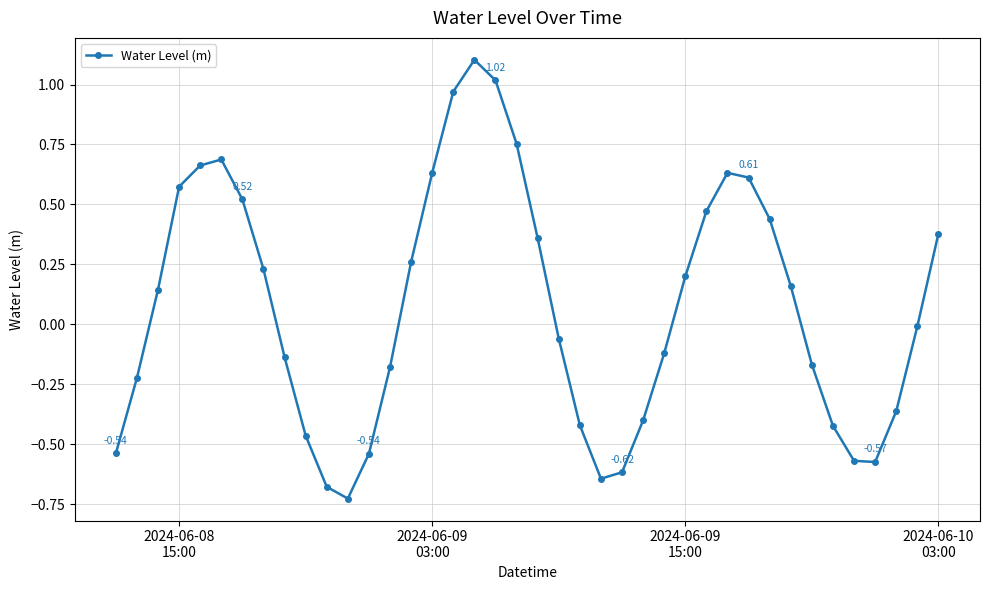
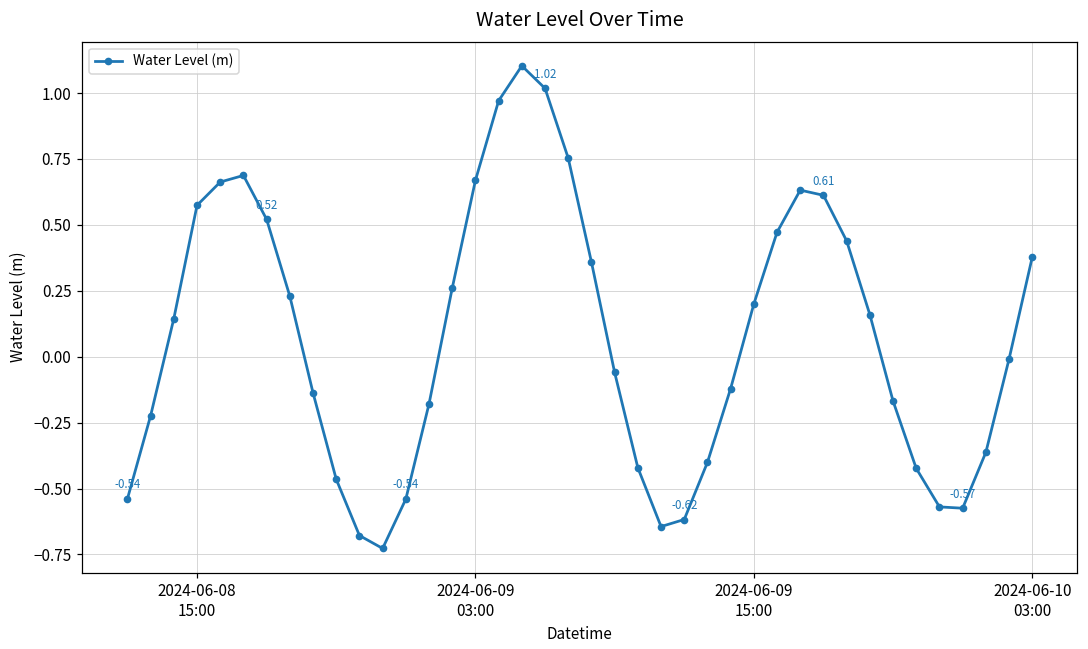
2024-06-09 03:00: 0.63 -> 0.67
